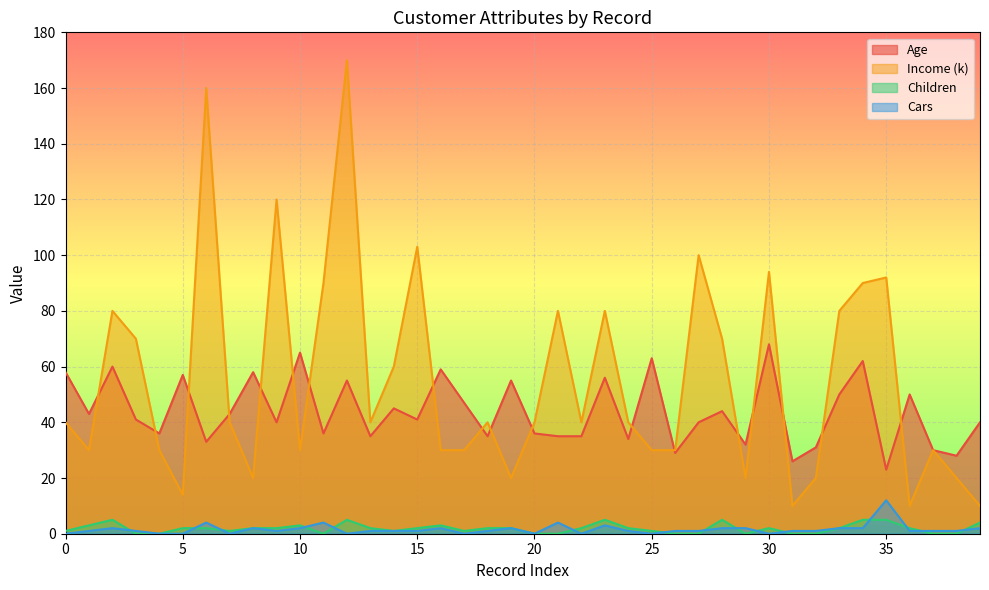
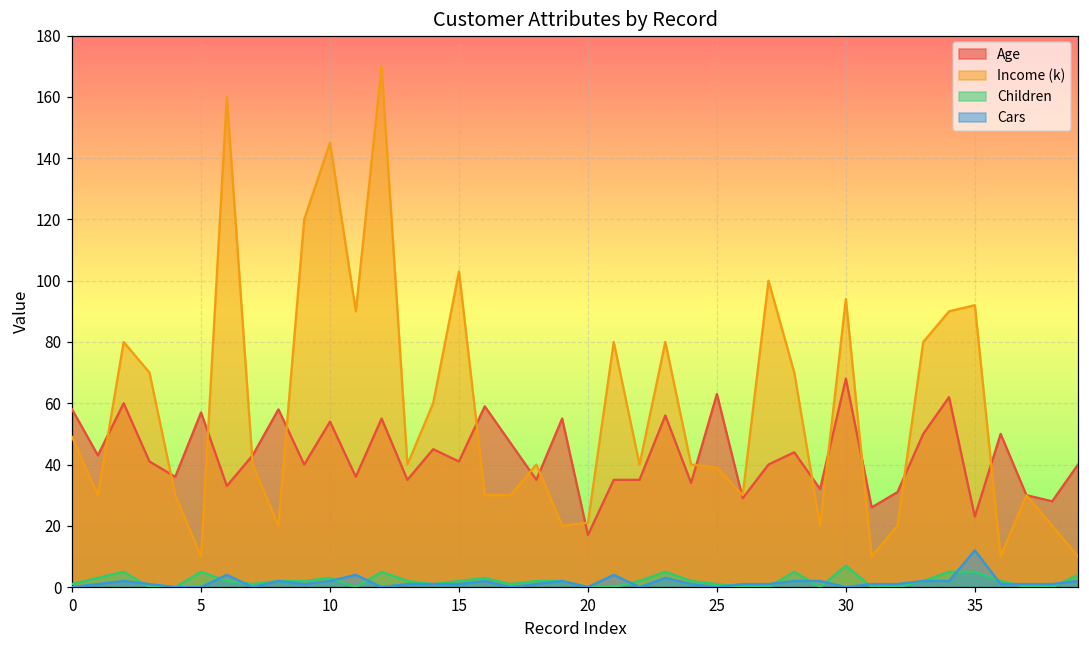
Income (k), 0: 40 -> 49
Income (k), 5: 14 -> 10
Children, 5: 2 -> 5
Age, 10: 65 -> 54
Income (k), 10: 30 -> 145
Age, 20: 36 -> 17
Income (k), 20: 40 -> 21
Income (k), 25: 30 -> 39
Children, 30: 2 -> 7
